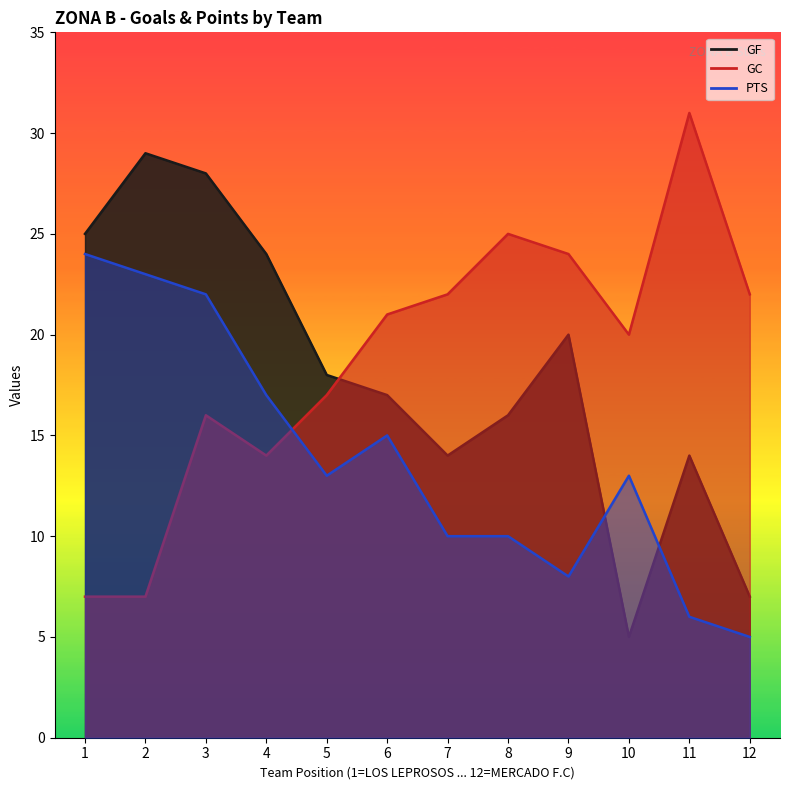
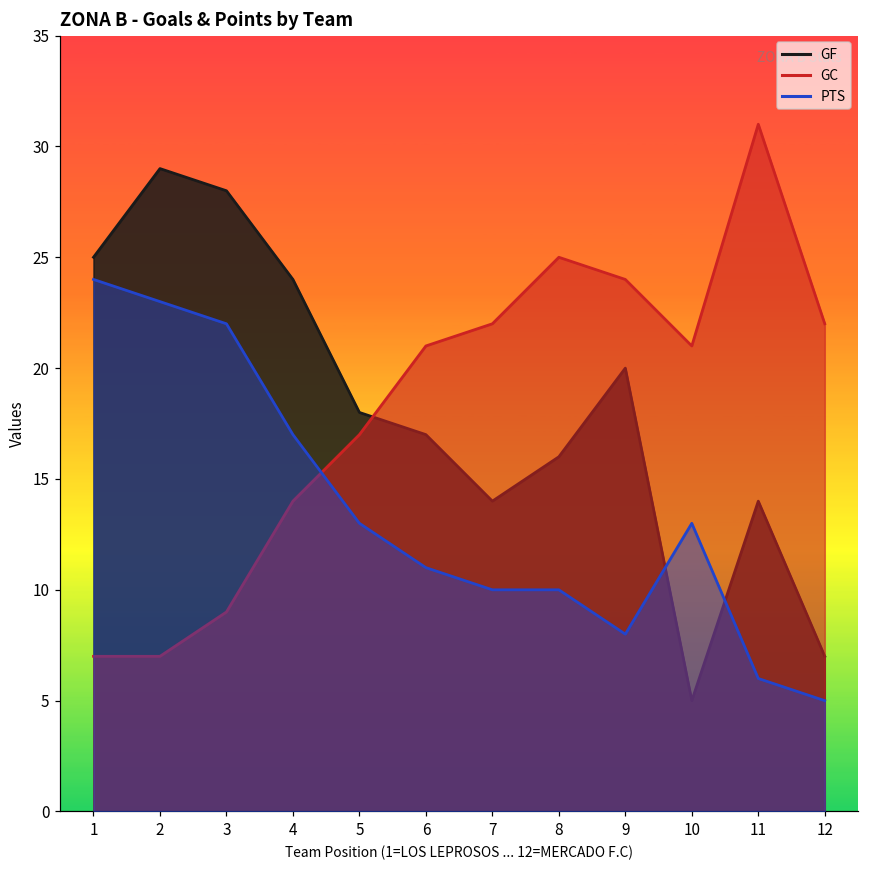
GC, 3: 16 -> 9
PTS, 6: 15 -> 11
GC, 10: 20 -> 21
